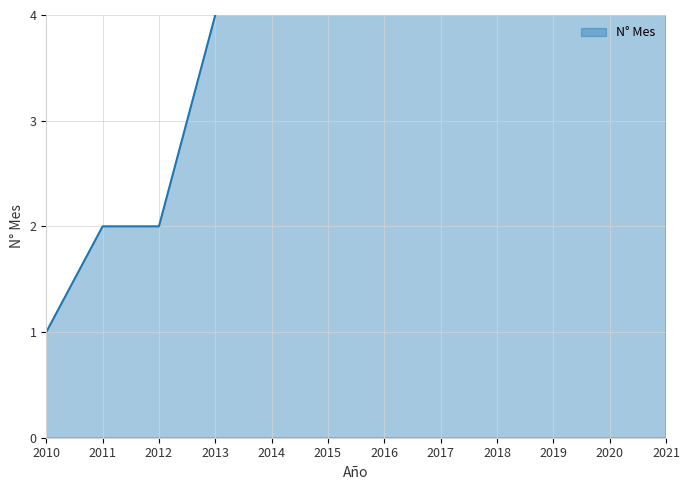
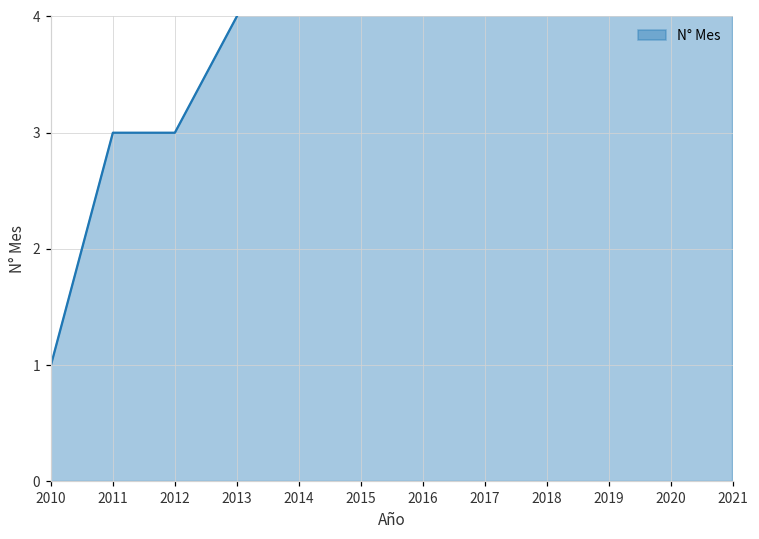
2011: 2 -> 3
2012: 2 -> 3
